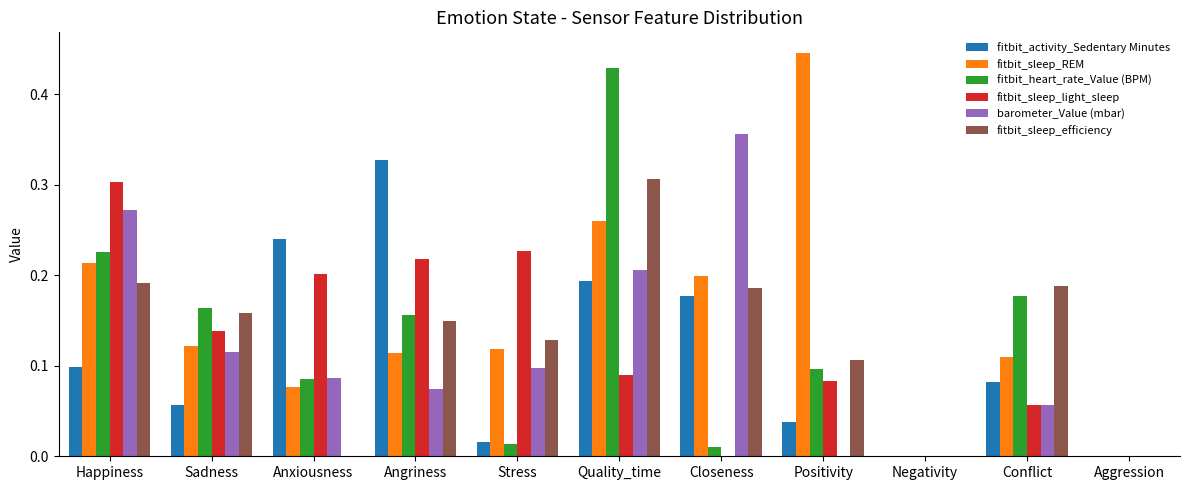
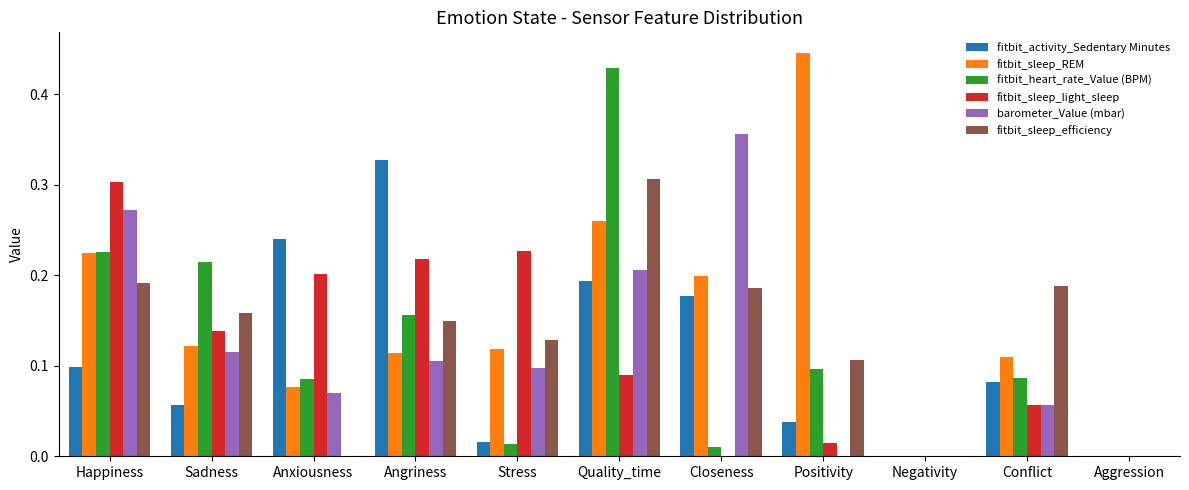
fitbit_sleep_REM, Happiness: 0.21 -> 0.22
fitbit_heart_rate_Value (BPM), Sadness: 0.16 -> 0.21
barometer_Value (mbar), Anxiousness: 0.09 -> 0.07
barometer_Value (mbar), Angriness: 0.07 -> 0.11
fitbit_sleep_light_sleep, Positivity: 0.08 -> 0.01
fitbit_heart_rate_Value (BPM), Conflict: 0.18 -> 0.09
